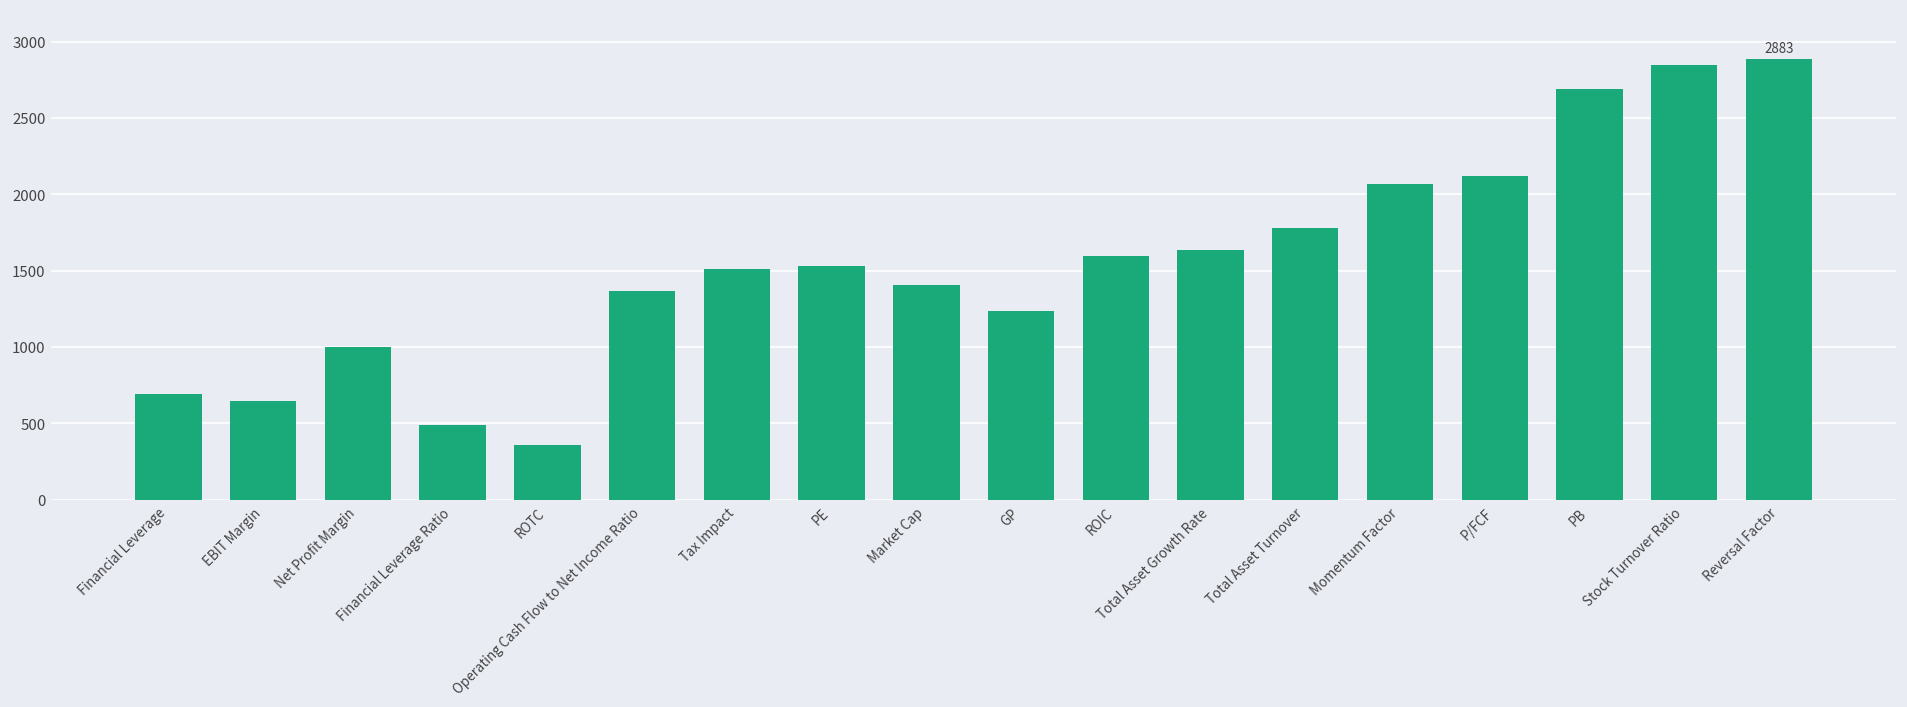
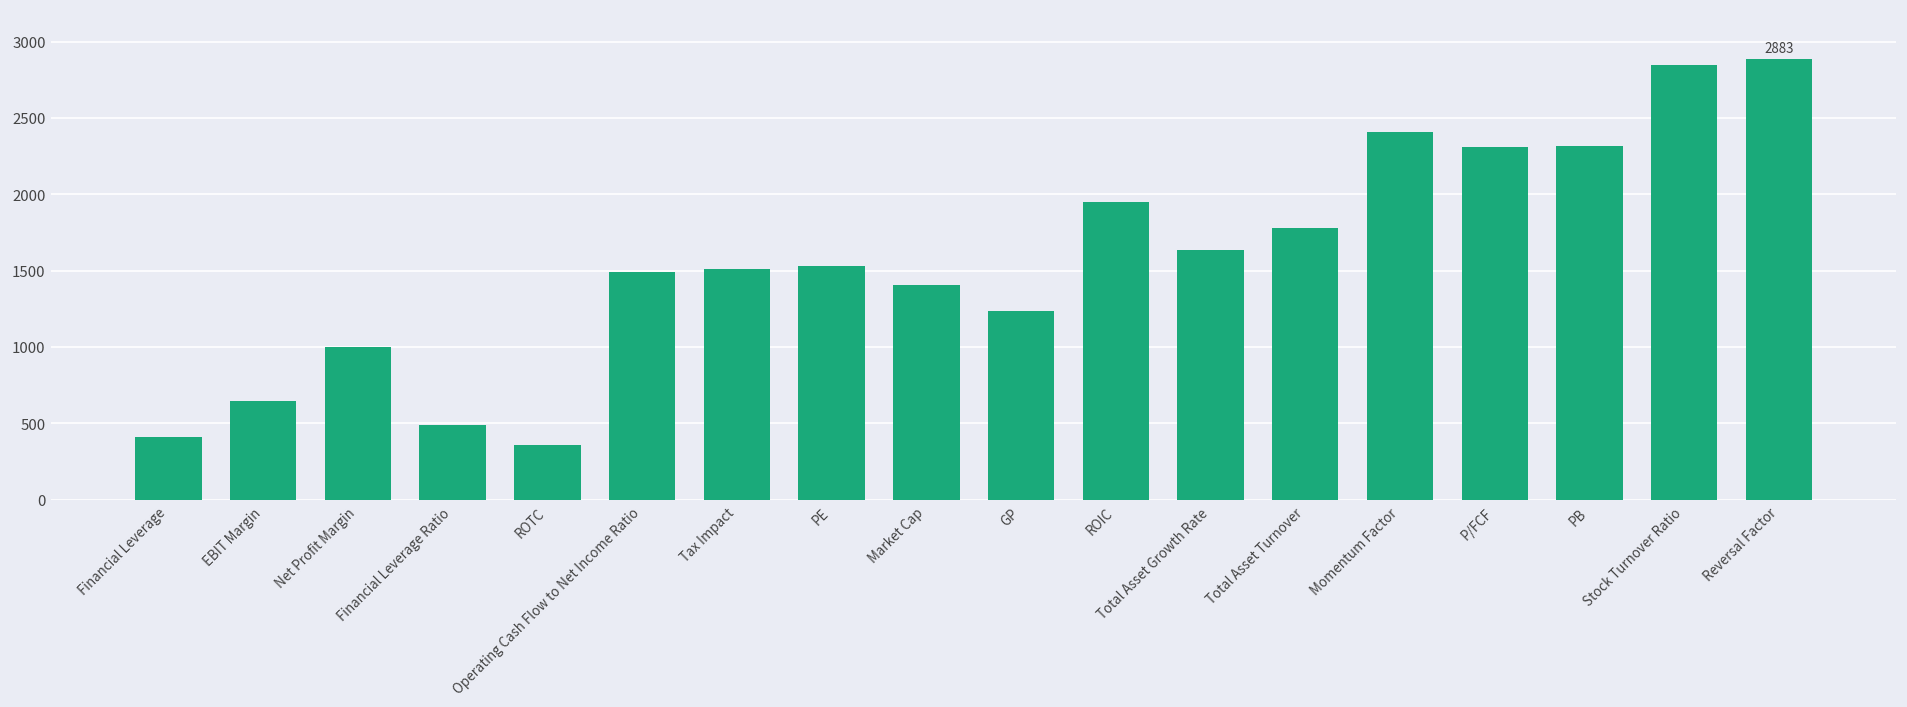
Financial Leverage: 690 -> 410
Operating Cash Flow to Net Income Ratio: 1370 -> 1490
ROIC: 1590 -> 1950
Momentum Factor: 2070 -> 2410
P/FCF: 2120 -> 2310
PB: 2690 -> 2320
